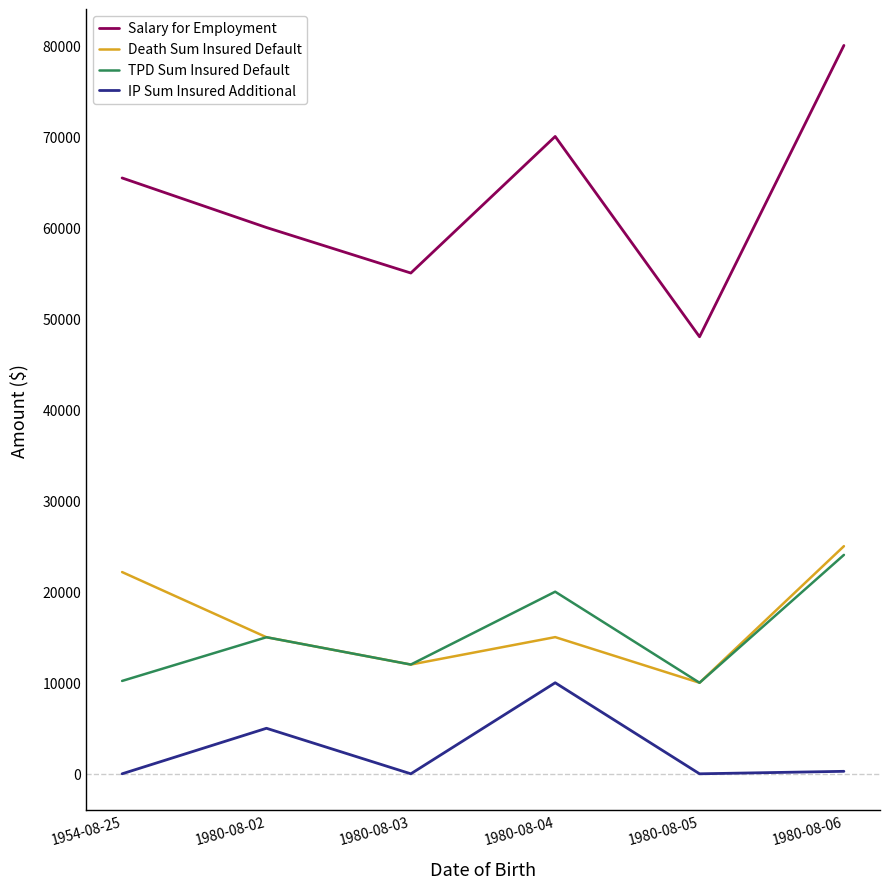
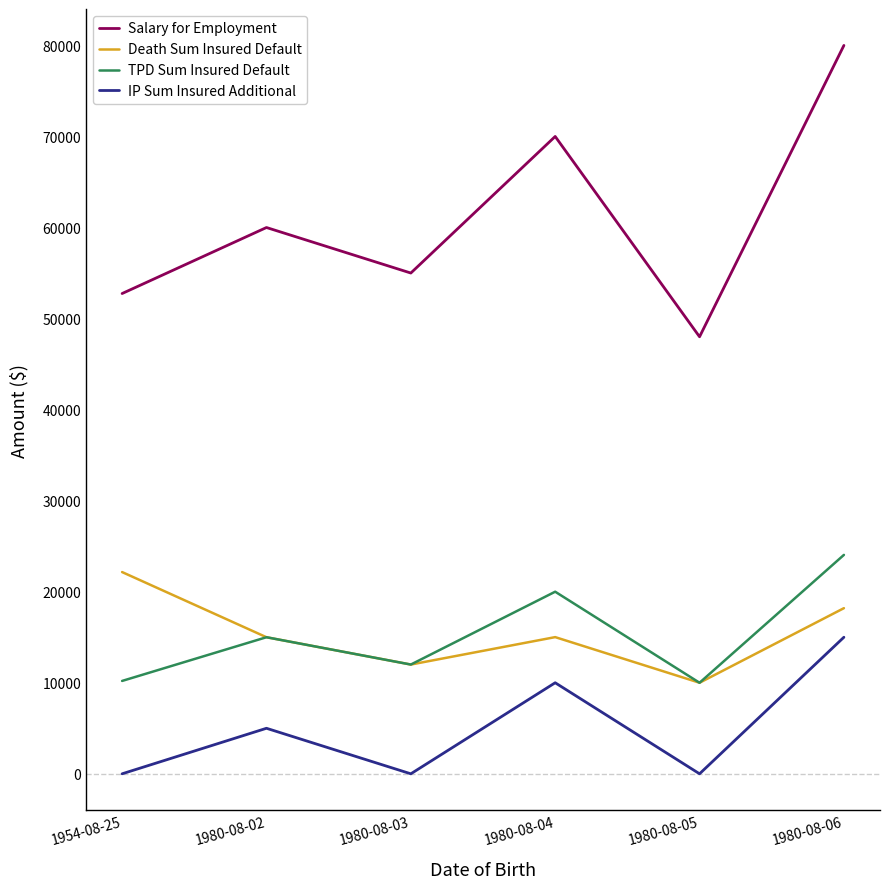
Salary for Employment, 1954-08-25: 65000 -> 53000
Death Sum Insured Default, 1980-08-06: 25000 -> 18000
IP Sum Insured Additional, 1980-08-06: 0 -> 15000
